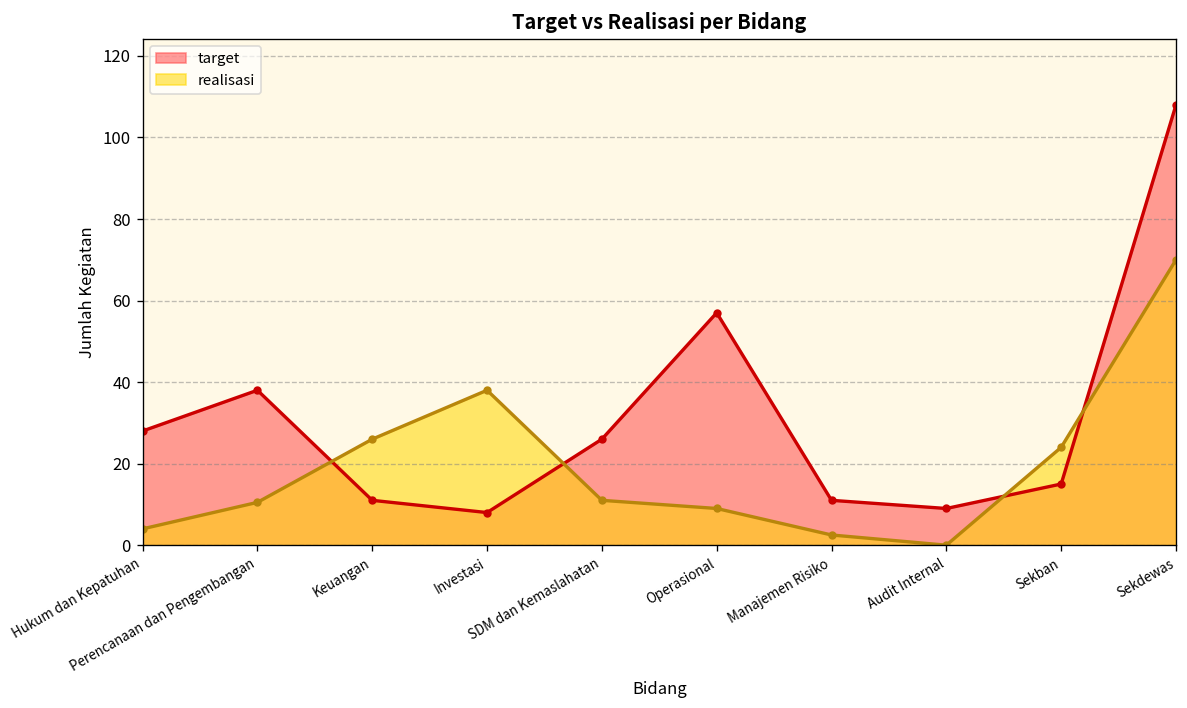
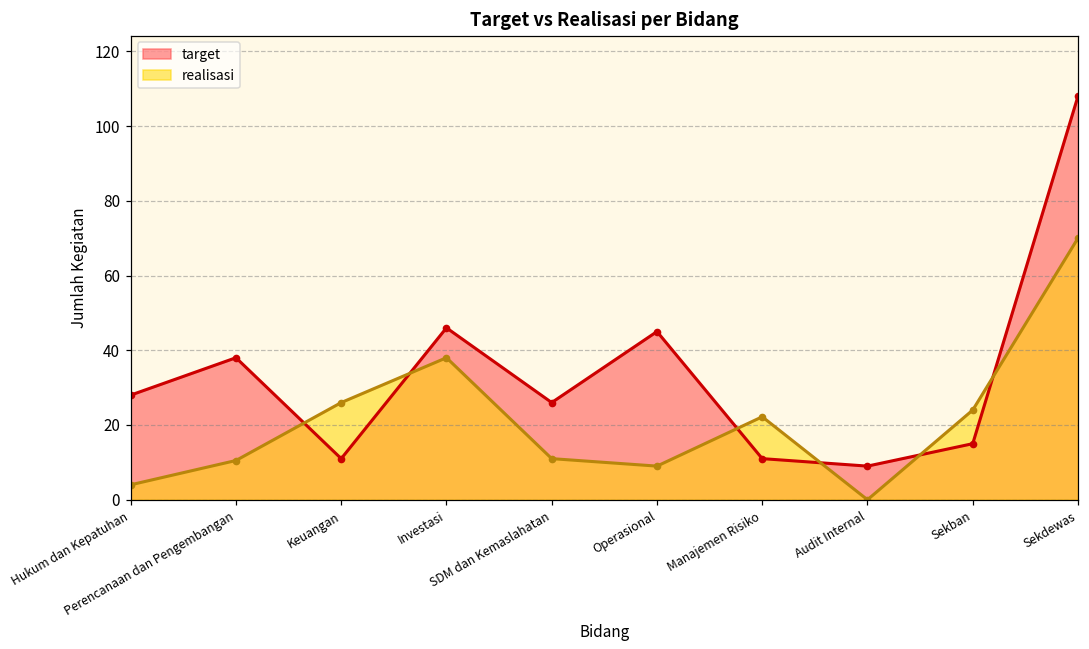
target, Investasi: 8 -> 46
target, Operasional: 57 -> 45
realisasi, Manajemen Risiko: 3 -> 22
